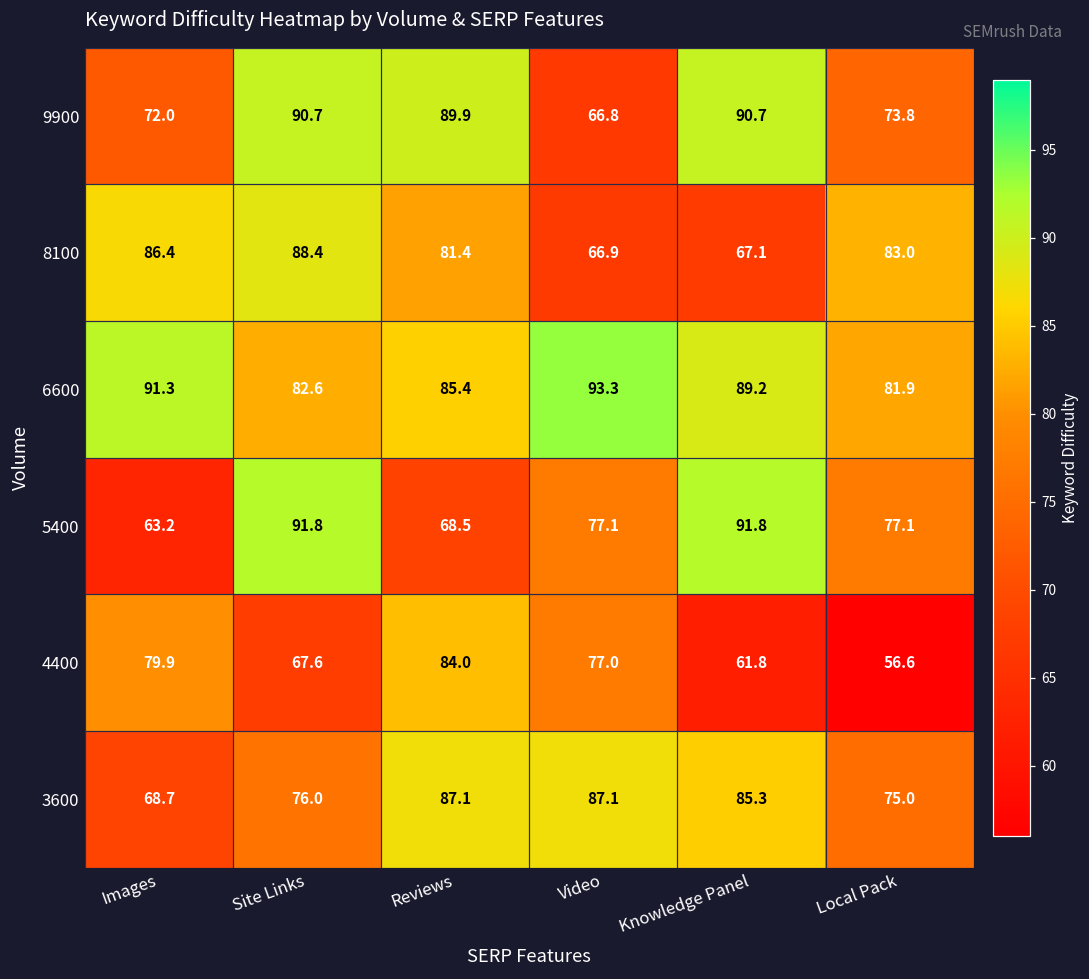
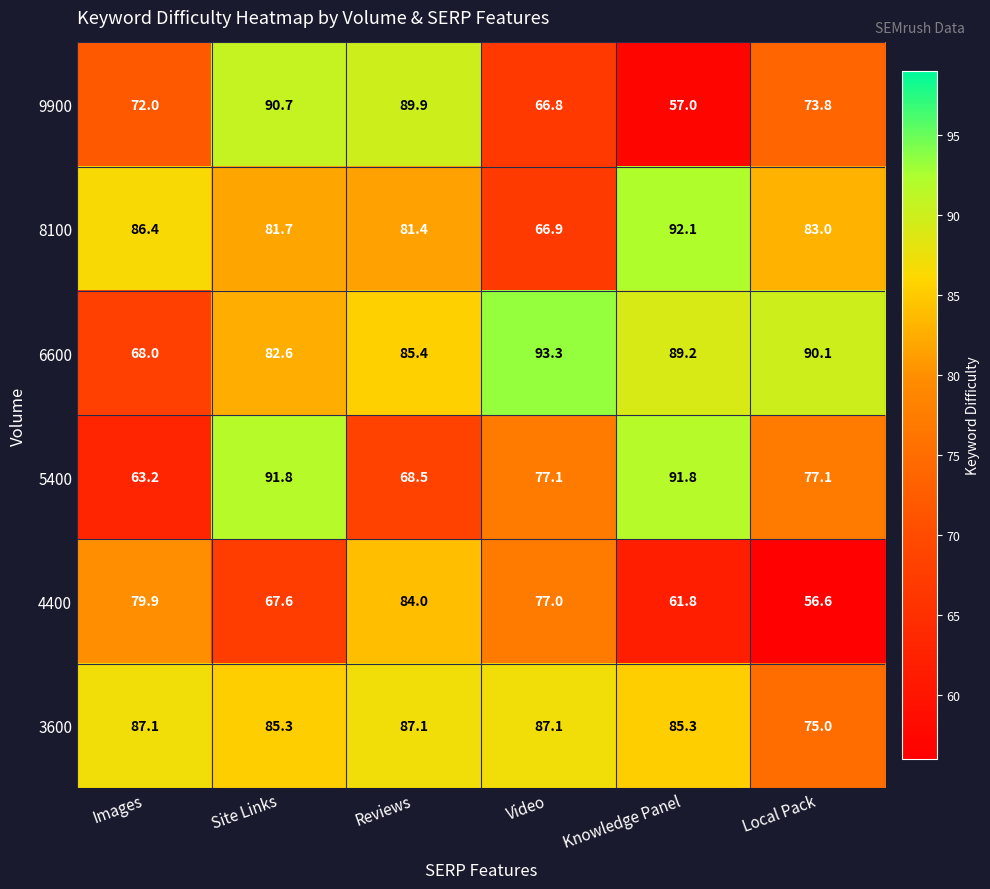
9900, Knowledge Panel: 90.7 -> 57.0
8100, Site Links: 88.4 -> 81.7
8100, Knowledge Panel: 67.1 -> 92.1
6600, Images: 91.3 -> 68.0
6600, Local Pack: 81.9 -> 90.1
3600, Images: 68.7 -> 87.1
3600, Site Links: 76.0 -> 85.3
